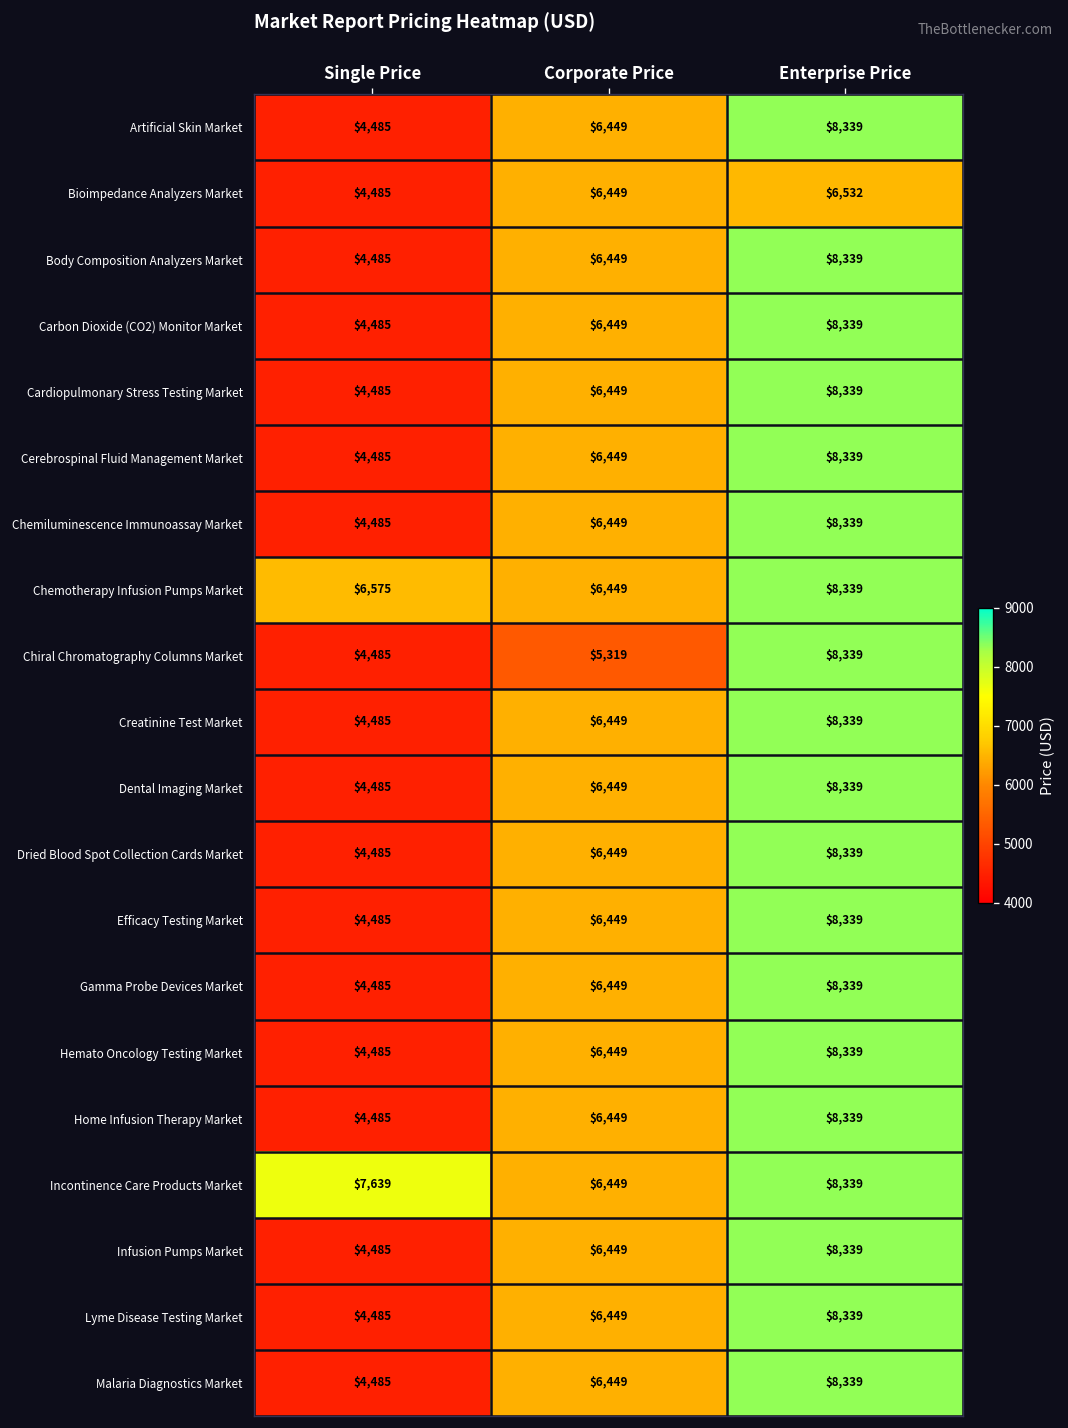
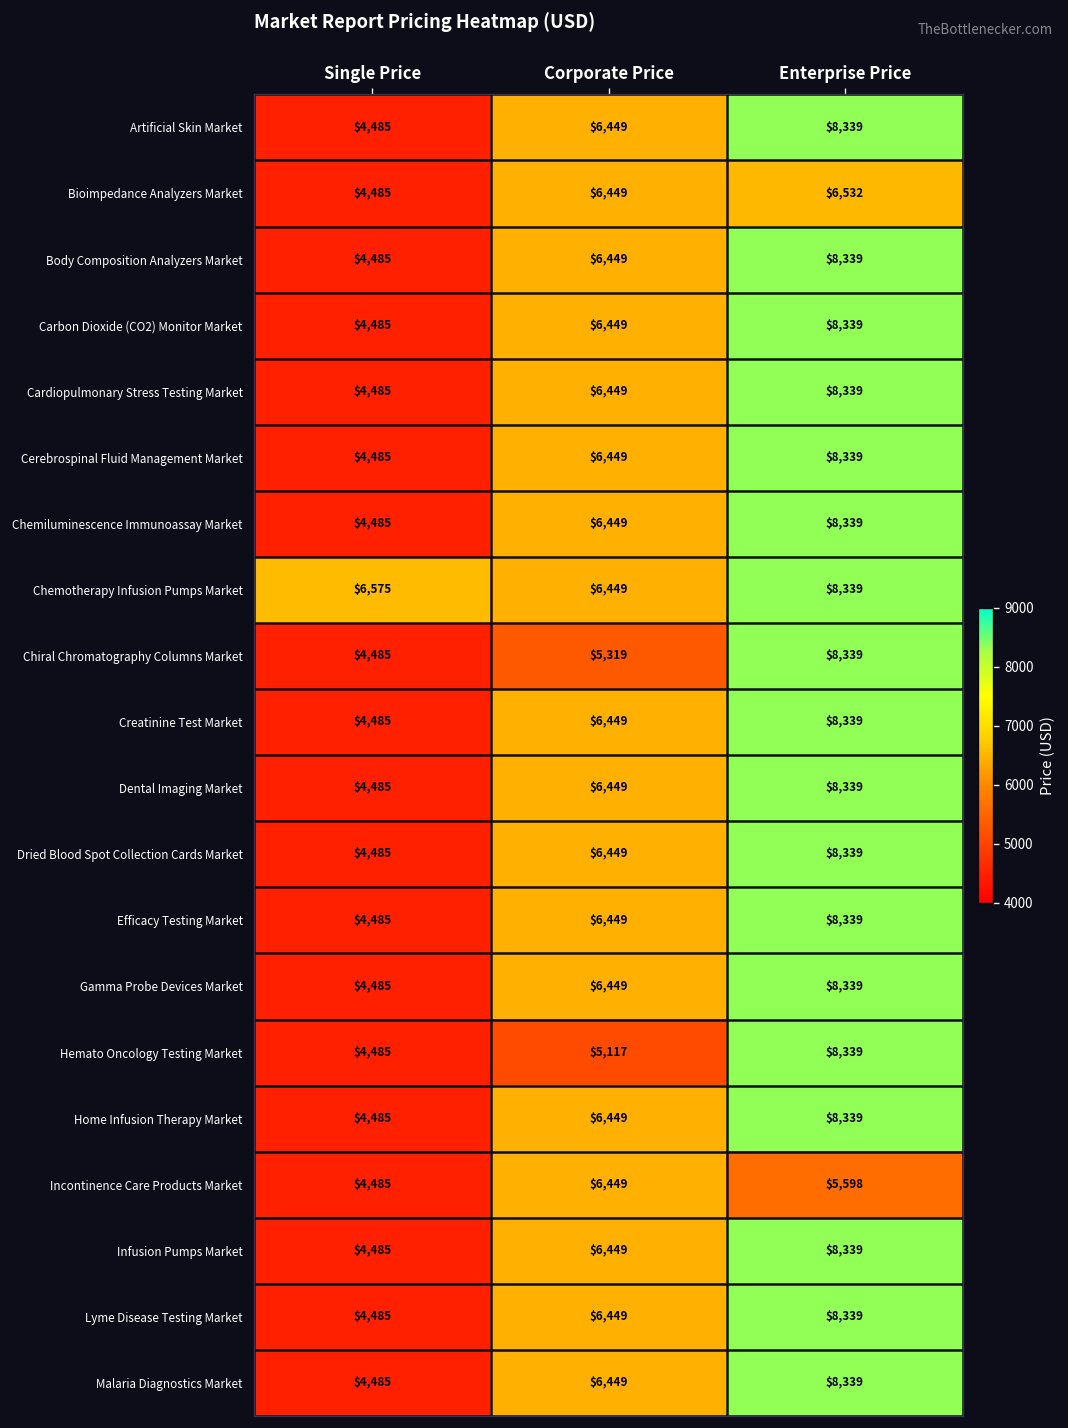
Hemato Oncology Testing Market, Corporate Price: $6,449 -> $5,117
Incontinence Care Products Market, Single Price: $7,639 -> $4,485
Incontinence Care Products Market, Enterprise Price: $8,339 -> $5,598
